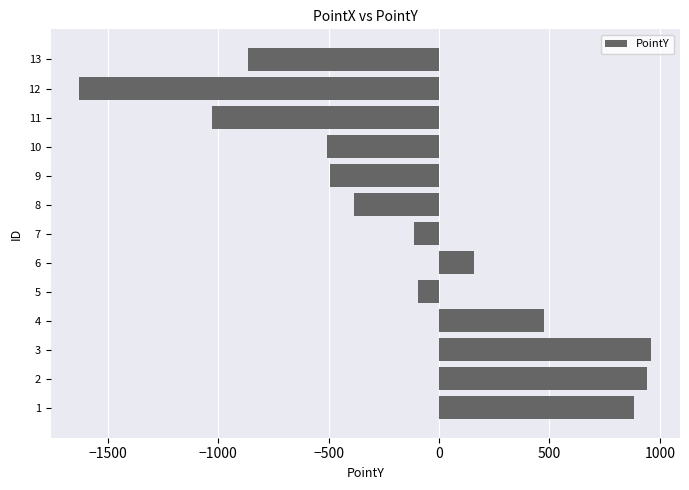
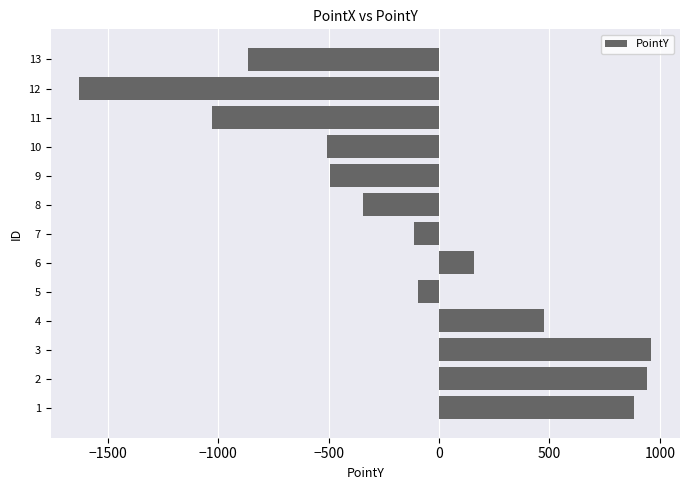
8: -390 -> -350
